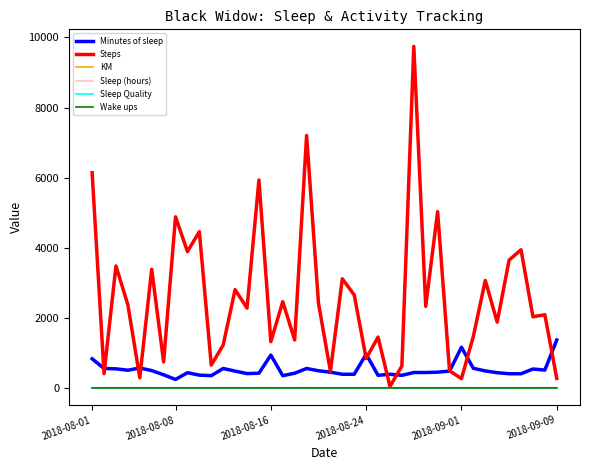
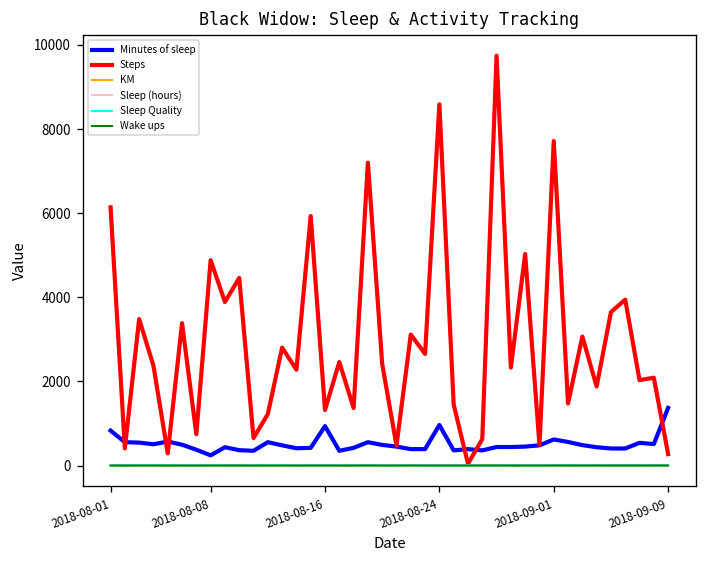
Steps, 2018-08-24: 800 -> 8600
Minutes of sleep, 2018-09-01: 1200 -> 600
Steps, 2018-09-01: 300 -> 7700
